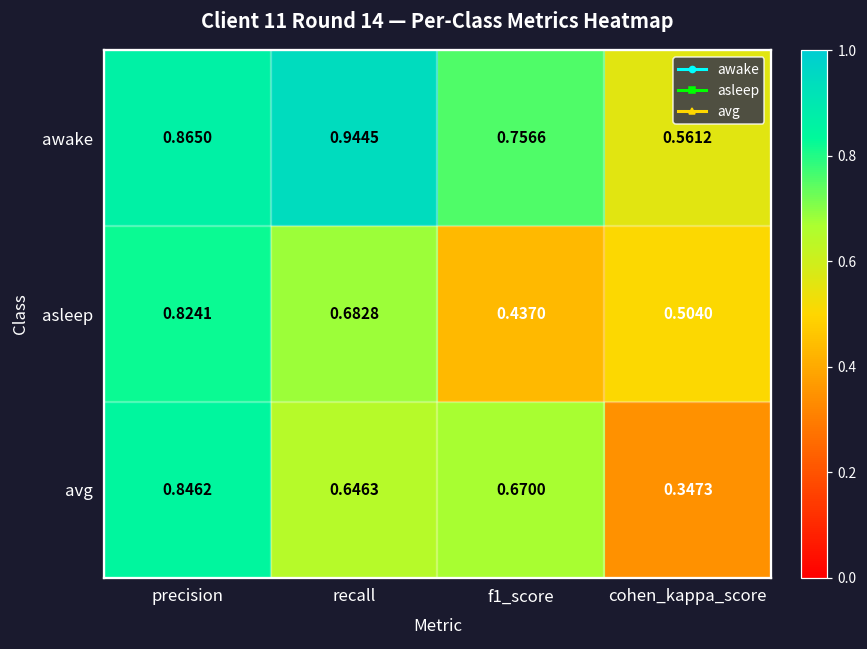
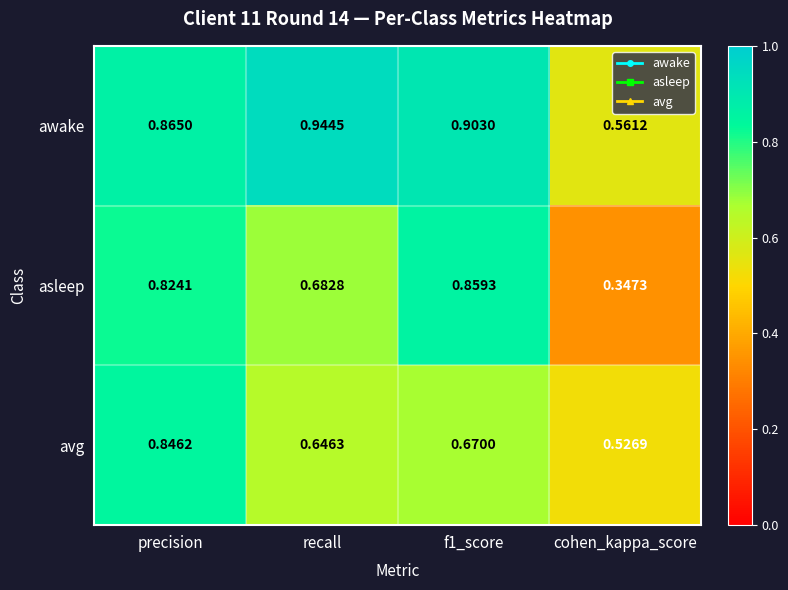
awake, f1_score: 0.7566 -> 0.9030
asleep, f1_score: 0.4370 -> 0.8593
asleep, cohen_kappa_score: 0.5040 -> 0.3473
avg, cohen_kappa_score: 0.3473 -> 0.5269
